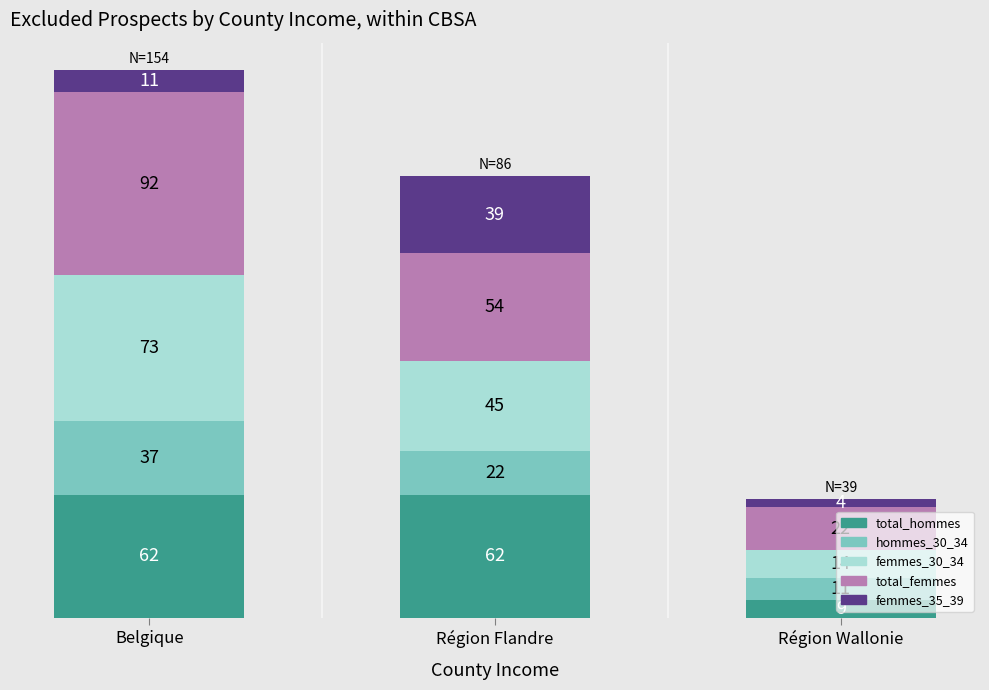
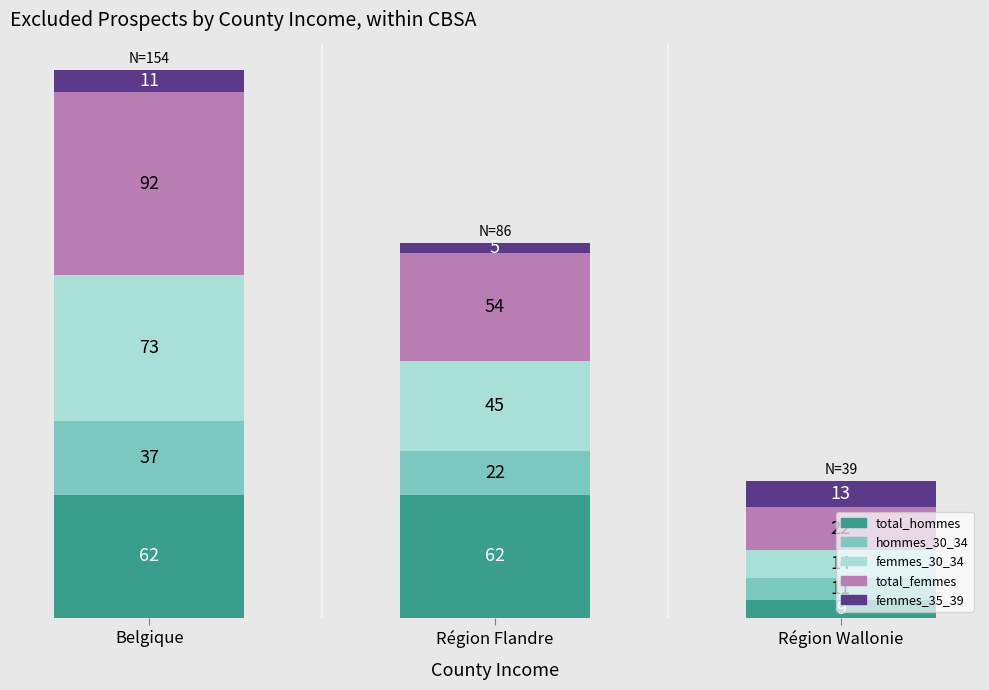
femmes_35_39, Région Flandre: 39 -> 5
femmes_35_39, Région Wallonie: 4 -> 13
